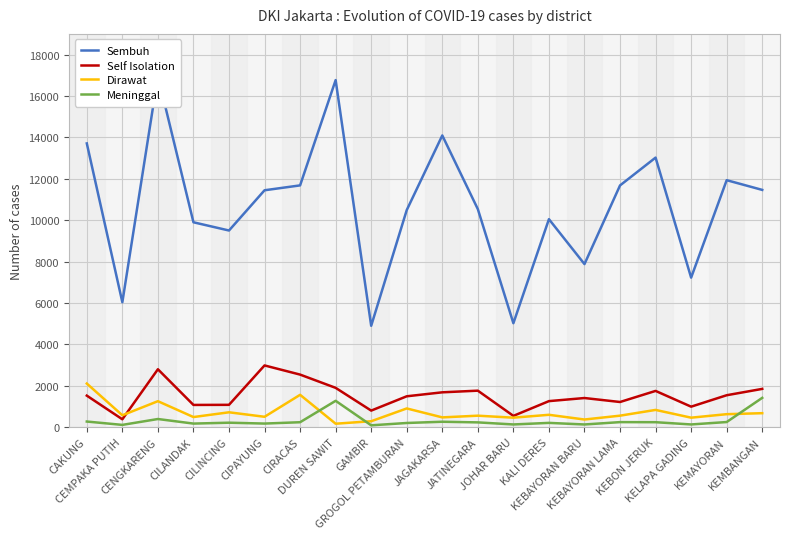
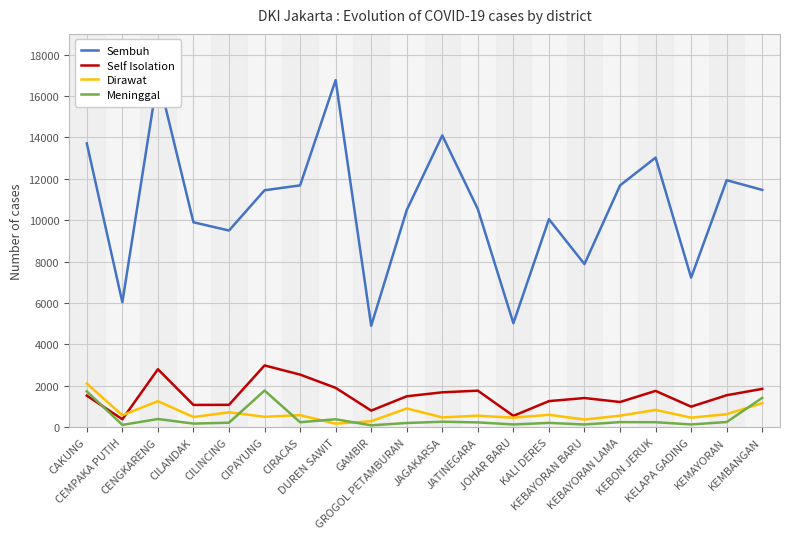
Meninggal, CAKUNG: 300 -> 1700
Meninggal, CIPAYUNG: 200 -> 1800
Dirawat, CIRACAS: 1600 -> 600
Meninggal, DUREN SAWIT: 1300 -> 400
Dirawat, KEMBANGAN: 700 -> 1200
